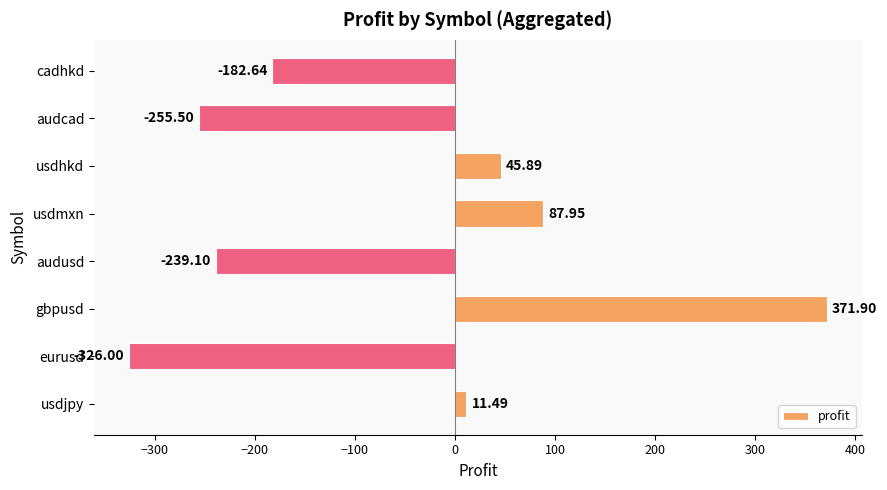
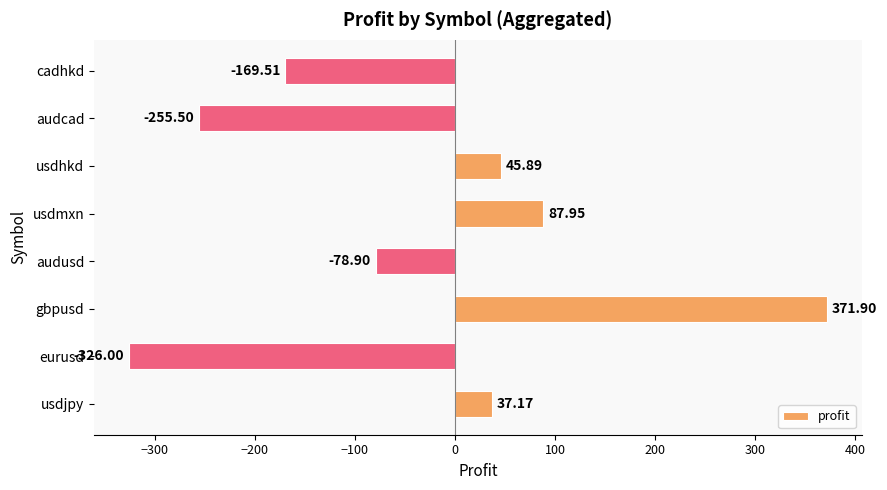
cadhkd: -182.64 -> -169.51
audusd: -239.10 -> -78.90
usdjpy: 11.49 -> 37.17
